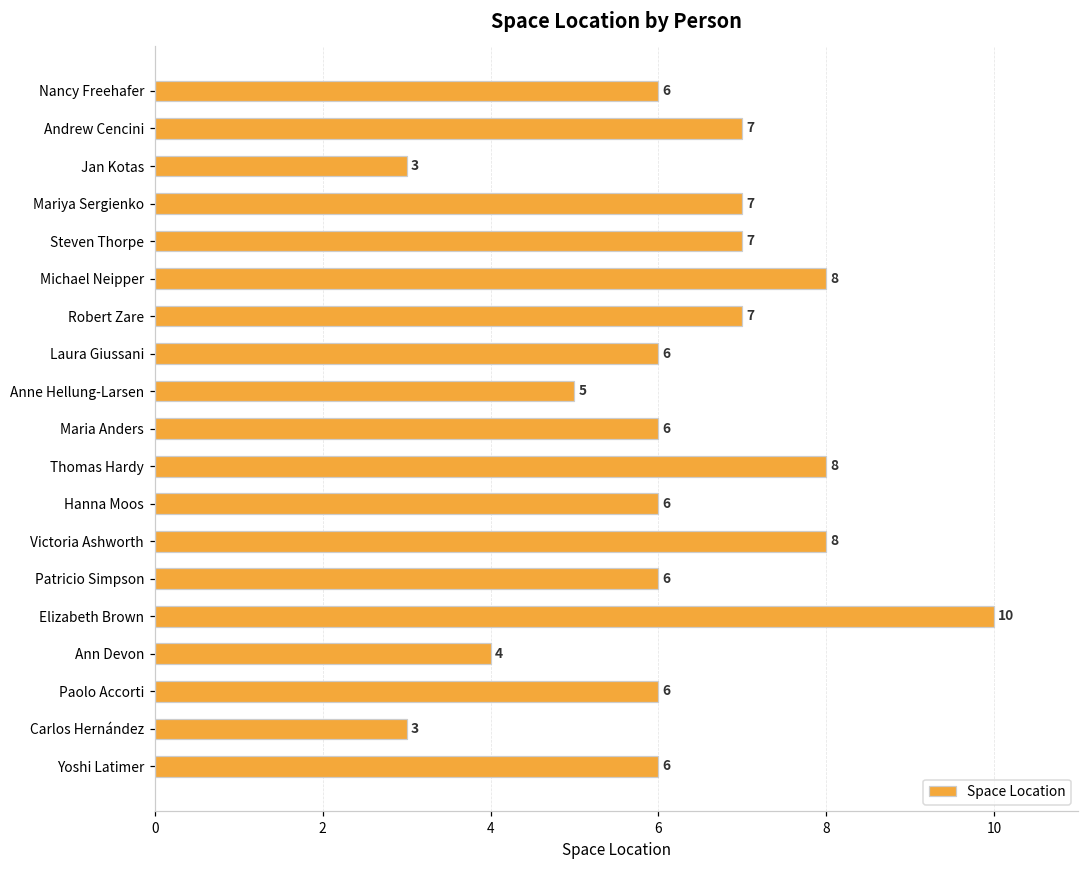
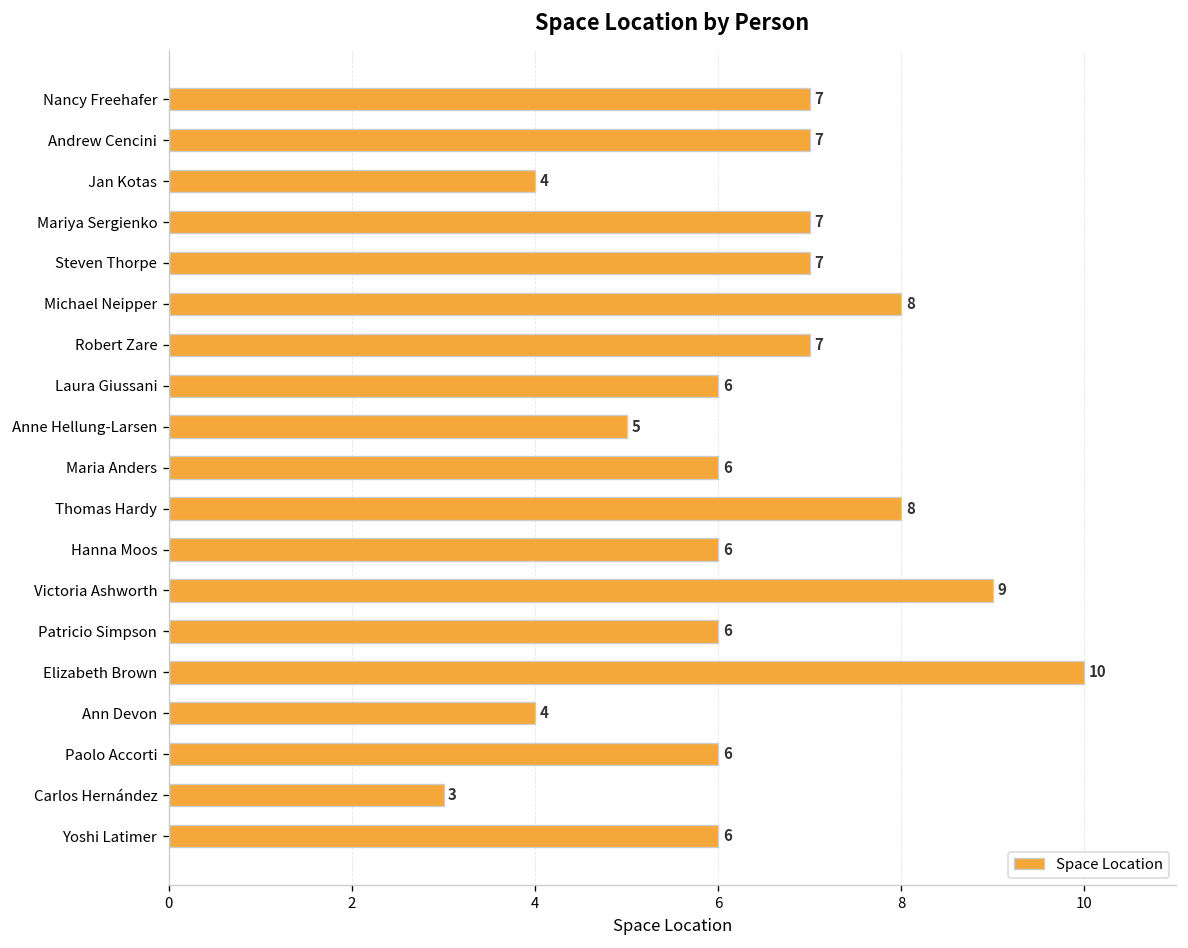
Nancy Freehafer: 6 -> 7
Jan Kotas: 3 -> 4
Victoria Ashworth: 8 -> 9
